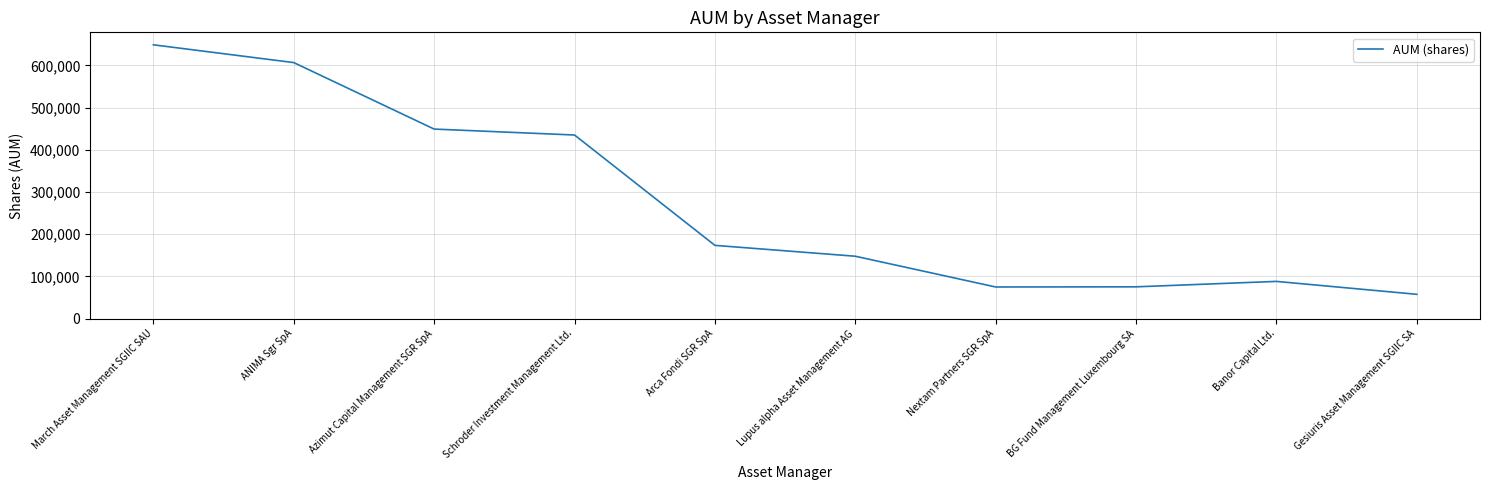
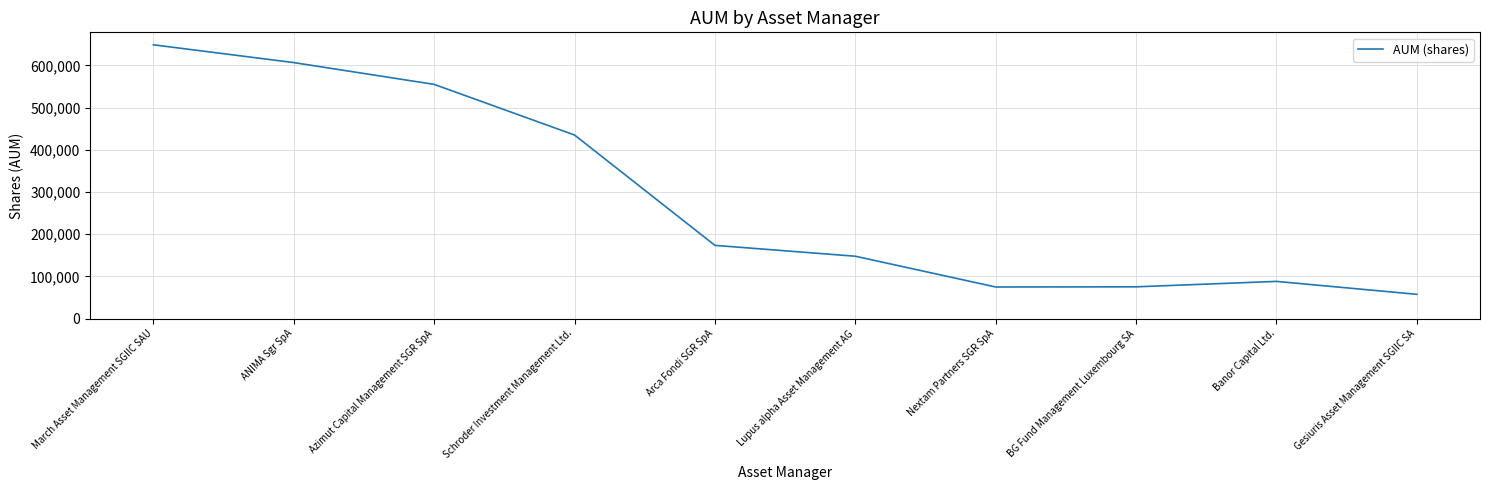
Azimut Capital Management SGR SpA: 450,000 -> 560,000
